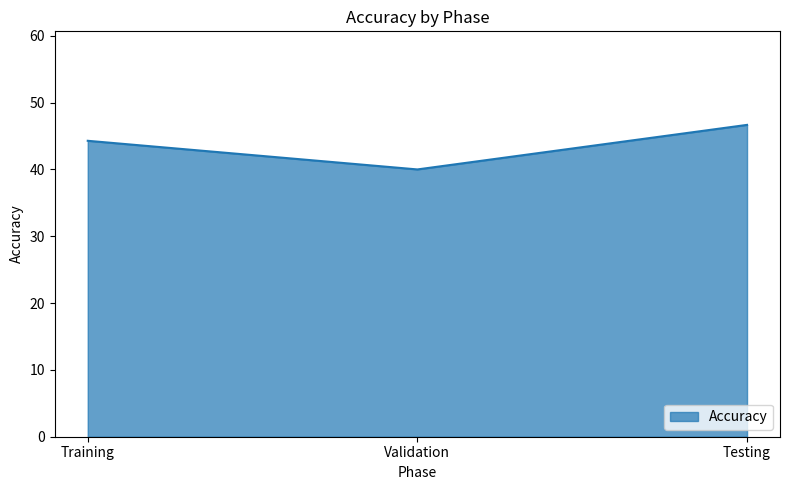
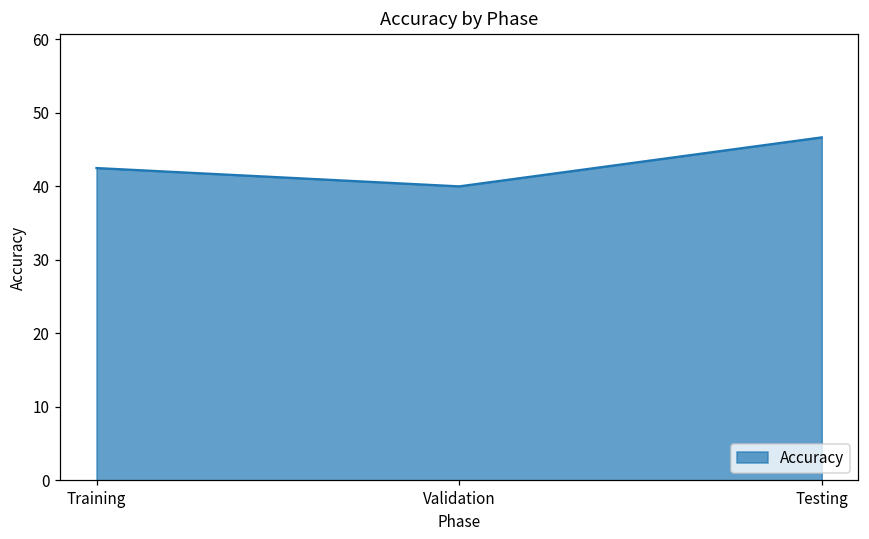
Training: 44 -> 42
